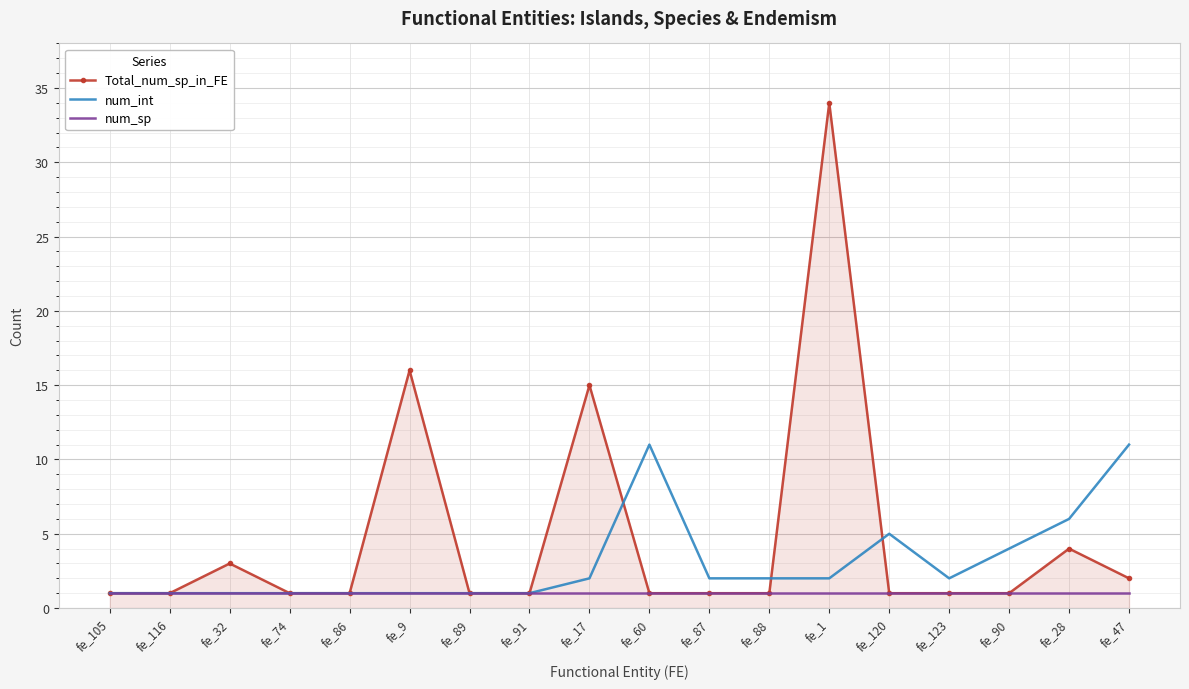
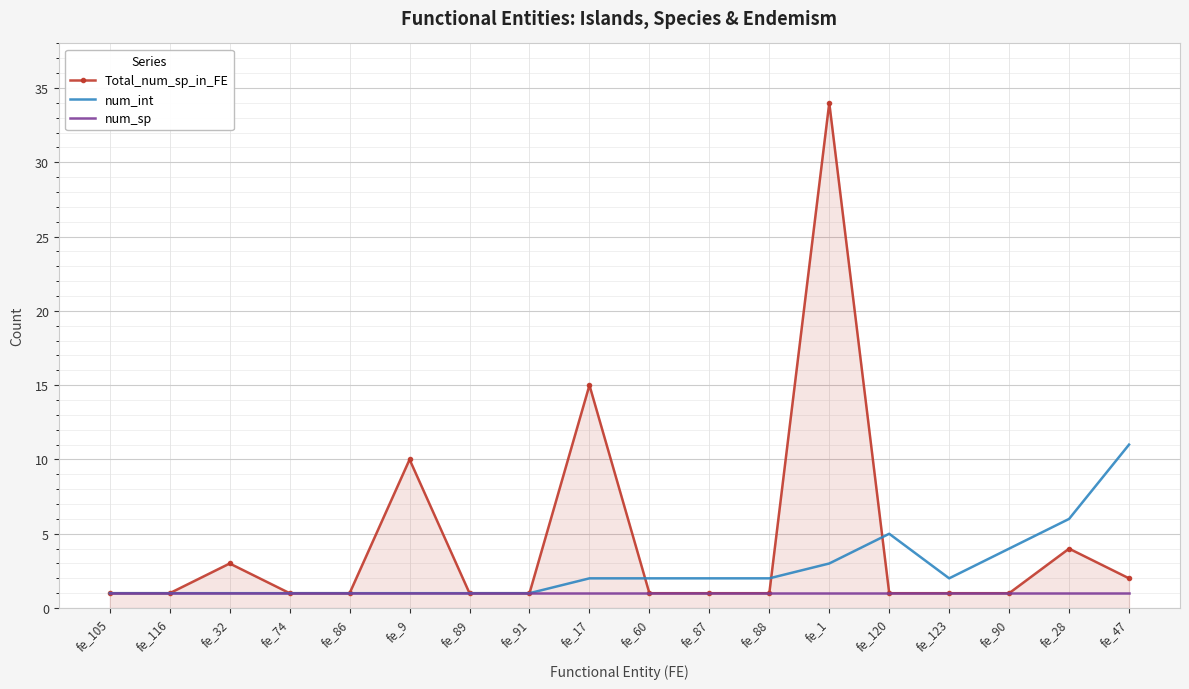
Total_num_sp_in_FE, fe_9: 16 -> 10
num_int, fe_60: 11 -> 2
num_int, fe_1: 2 -> 3
